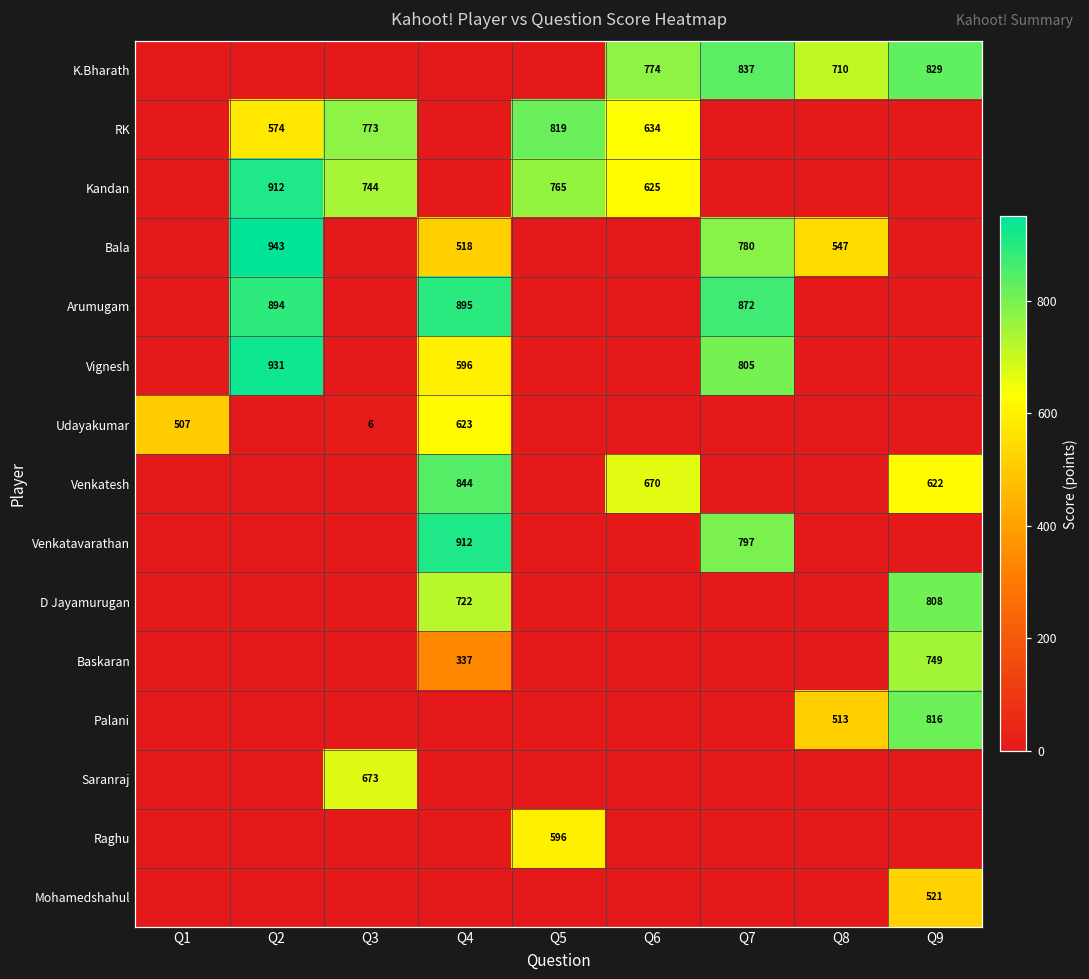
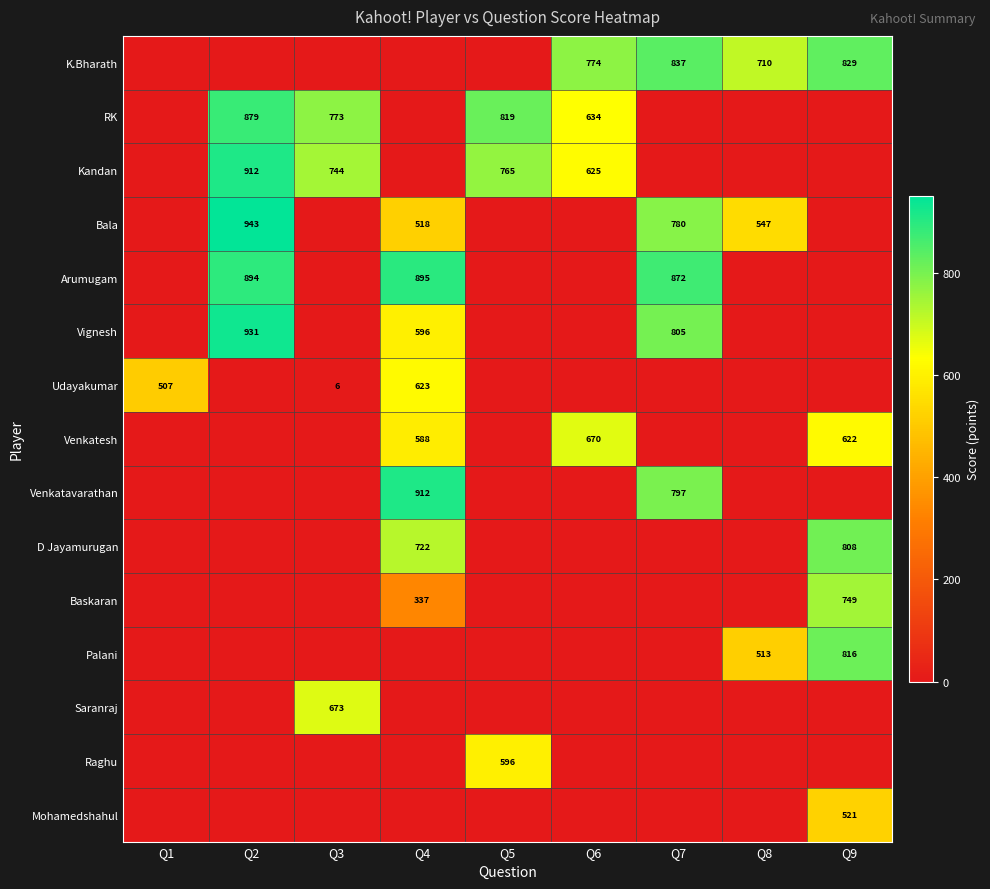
RK, Q2: 574 -> 879
Venkatesh, Q4: 844 -> 588
